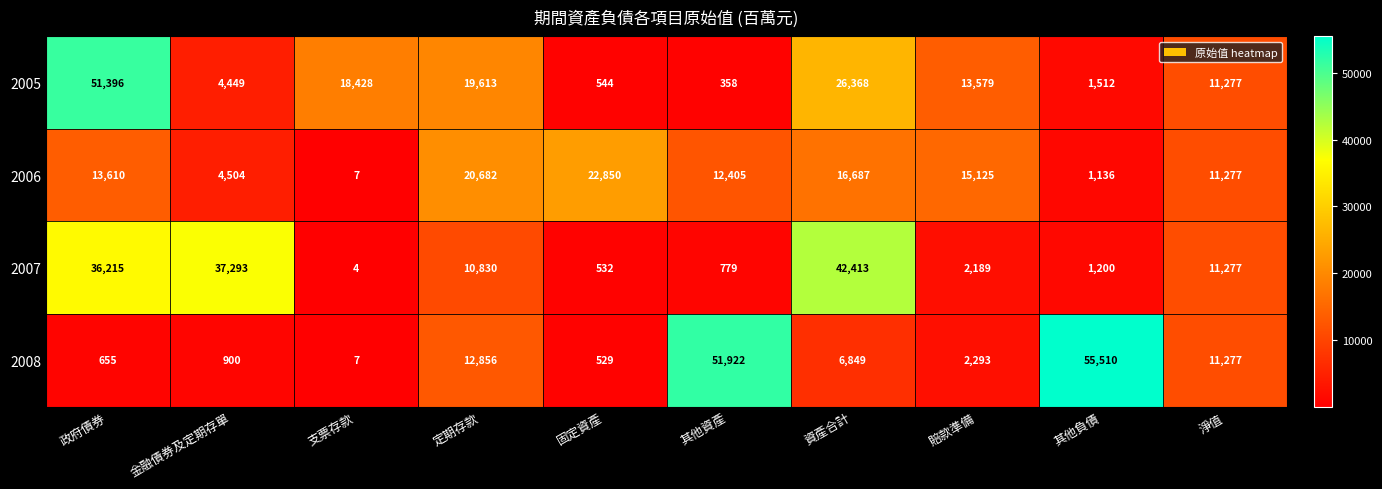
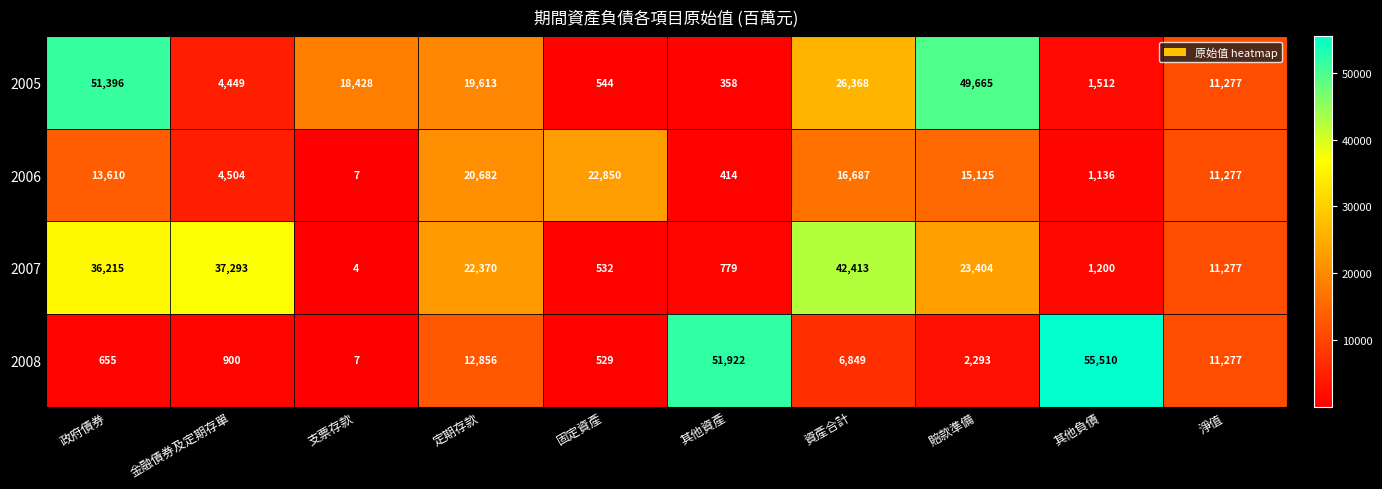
2005, 賠款準備: 13,579 -> 49,665
2006, 其他資產: 12,405 -> 414
2007, 定期存款: 10,830 -> 22,370
2007, 賠款準備: 2,189 -> 23,404
